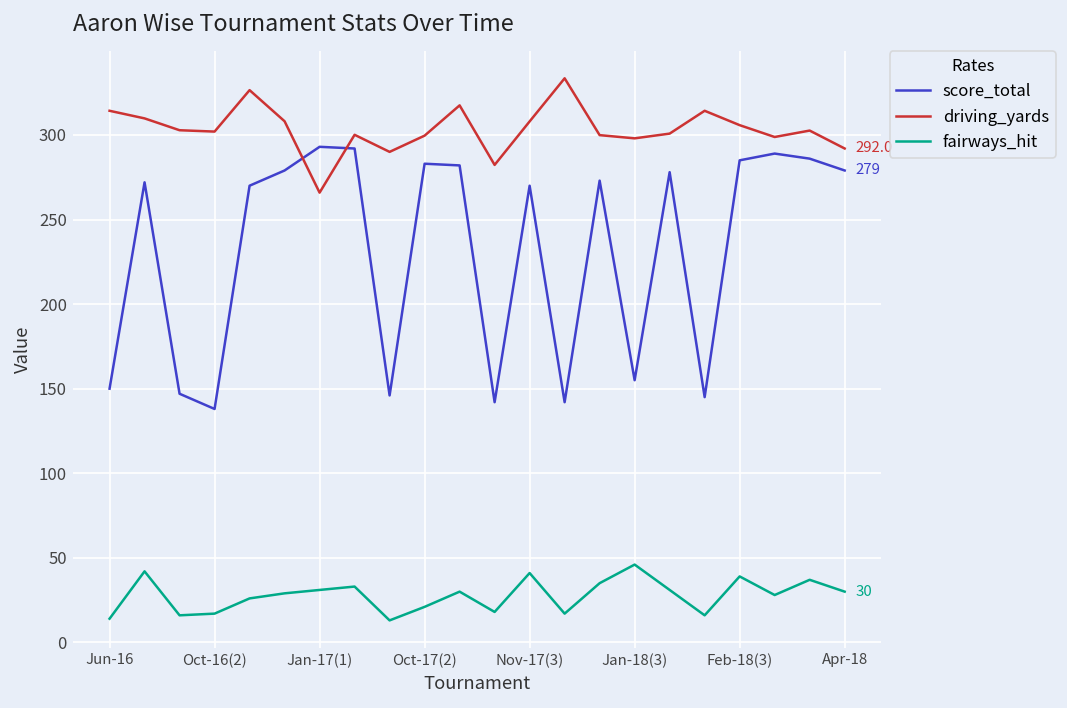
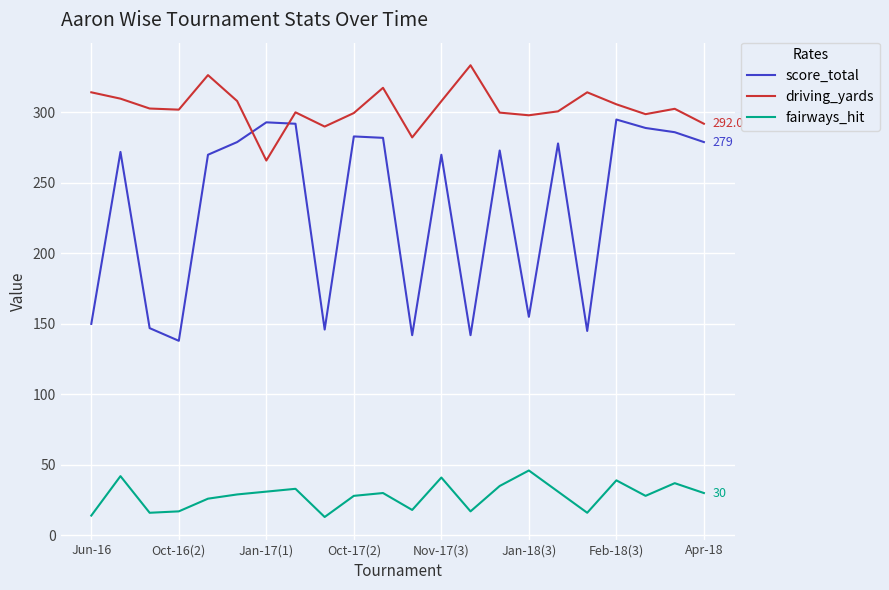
fairways_hit, Oct-17(2): 21 -> 28
score_total, Feb-18(3): 285 -> 295
